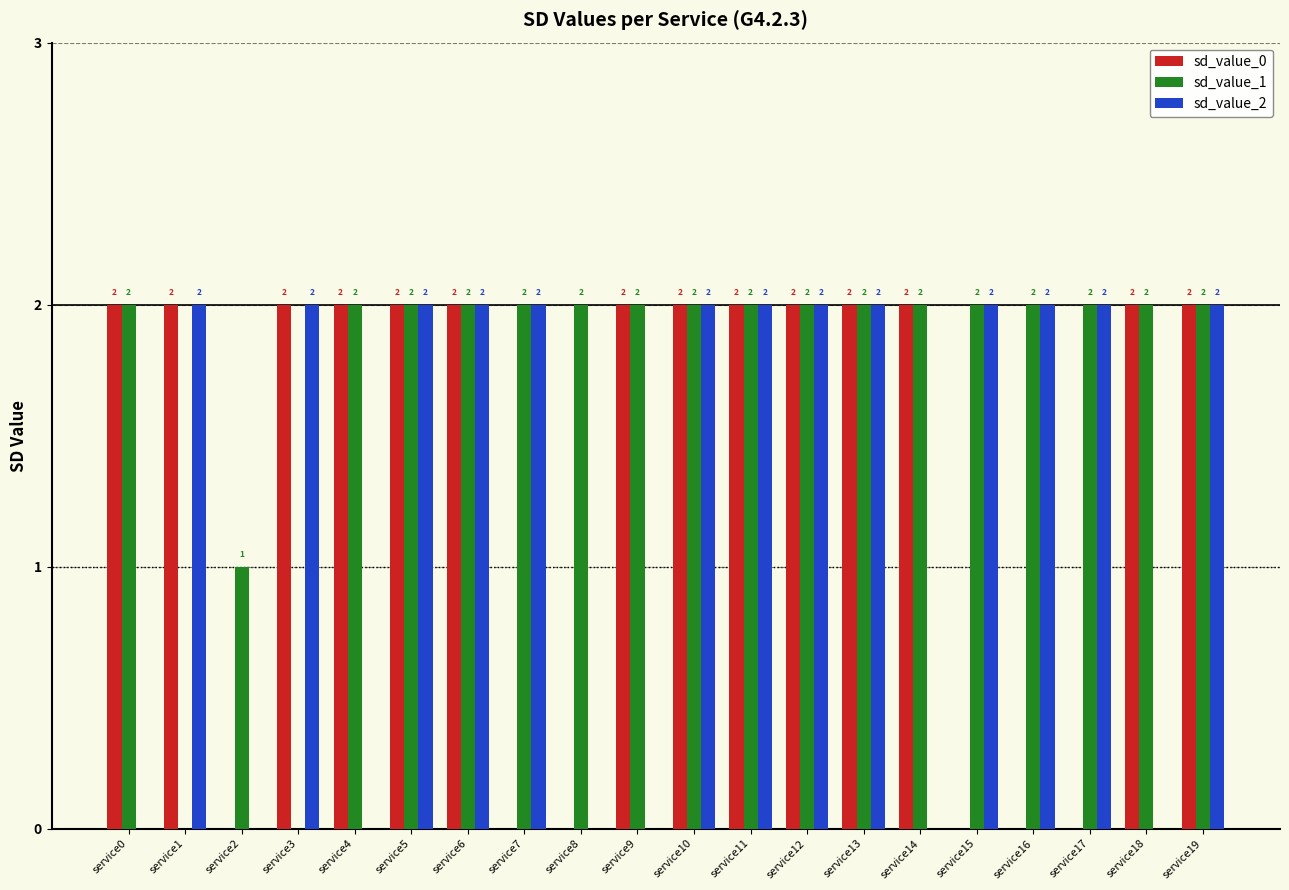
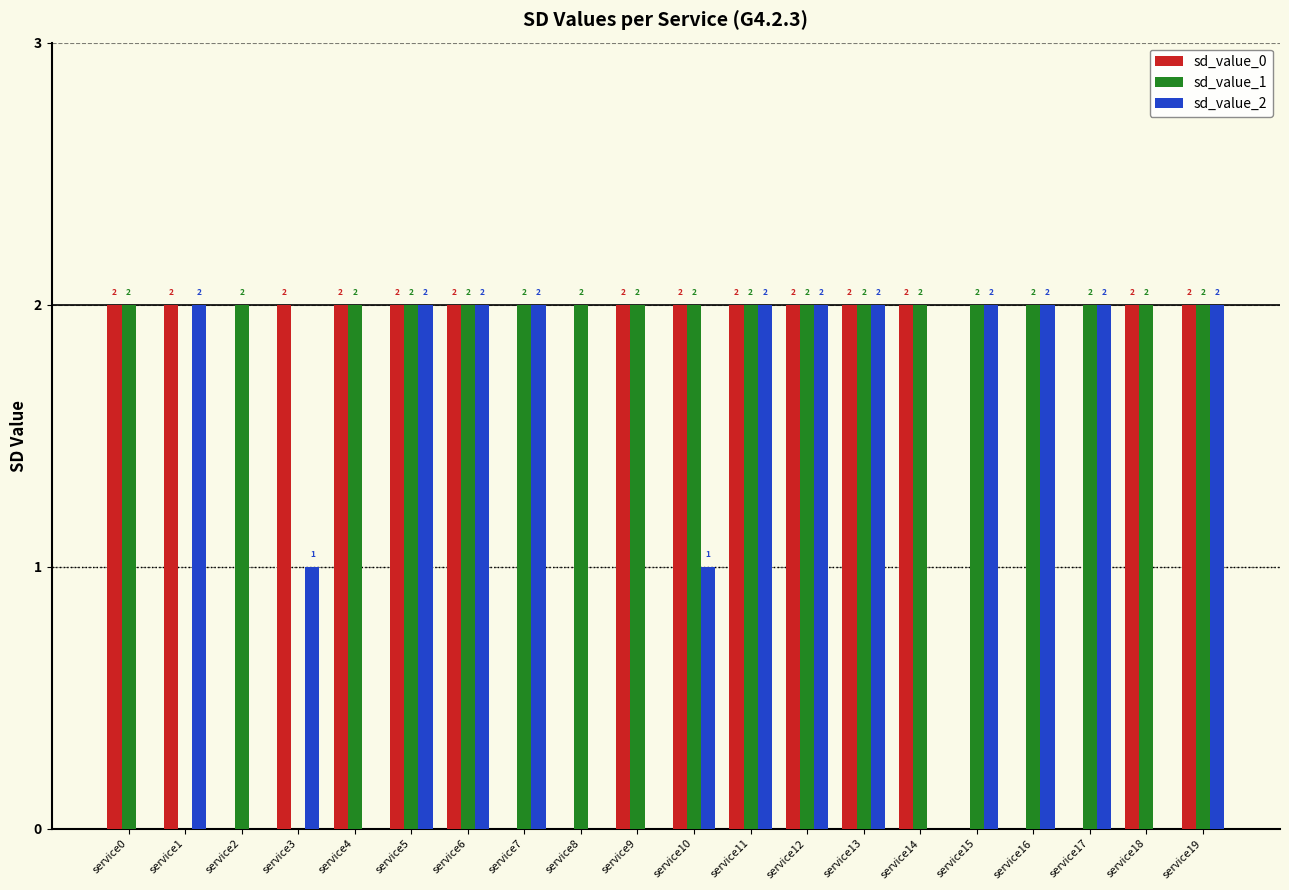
sd_value_1, service2: 1 -> 2
sd_value_2, service3: 2 -> 1
sd_value_2, service10: 2 -> 1
